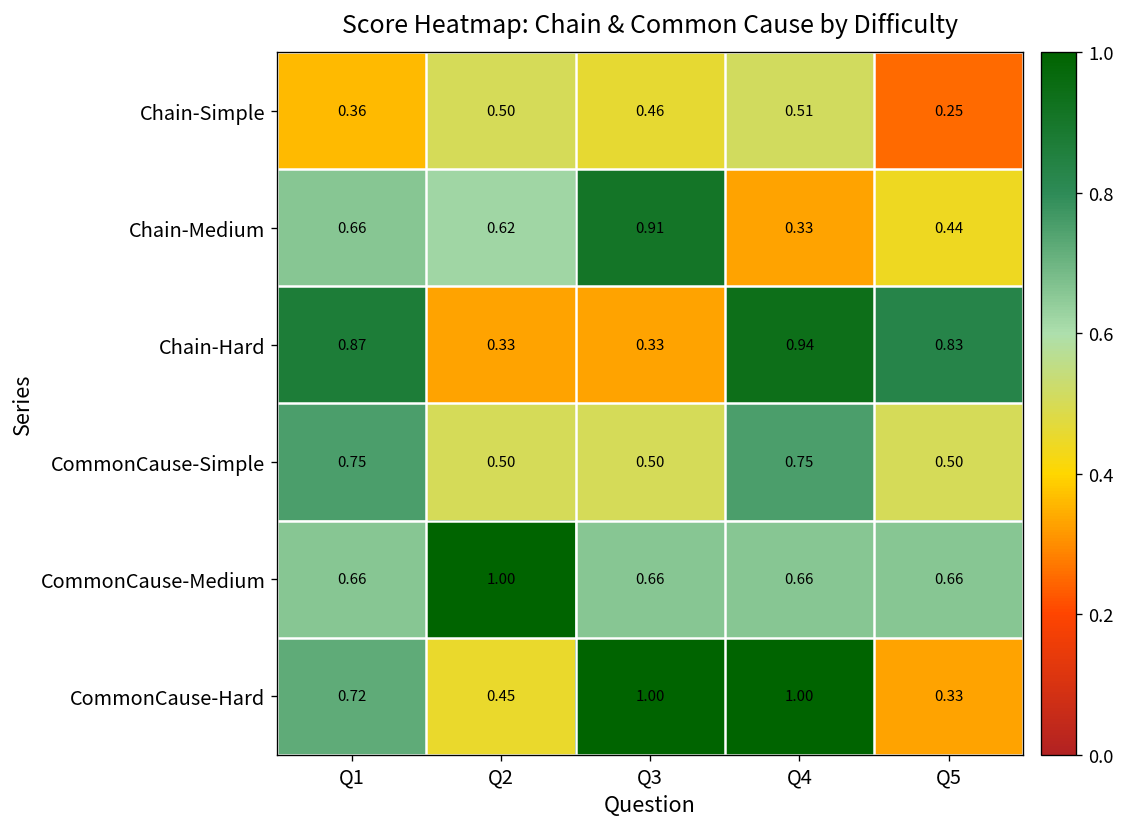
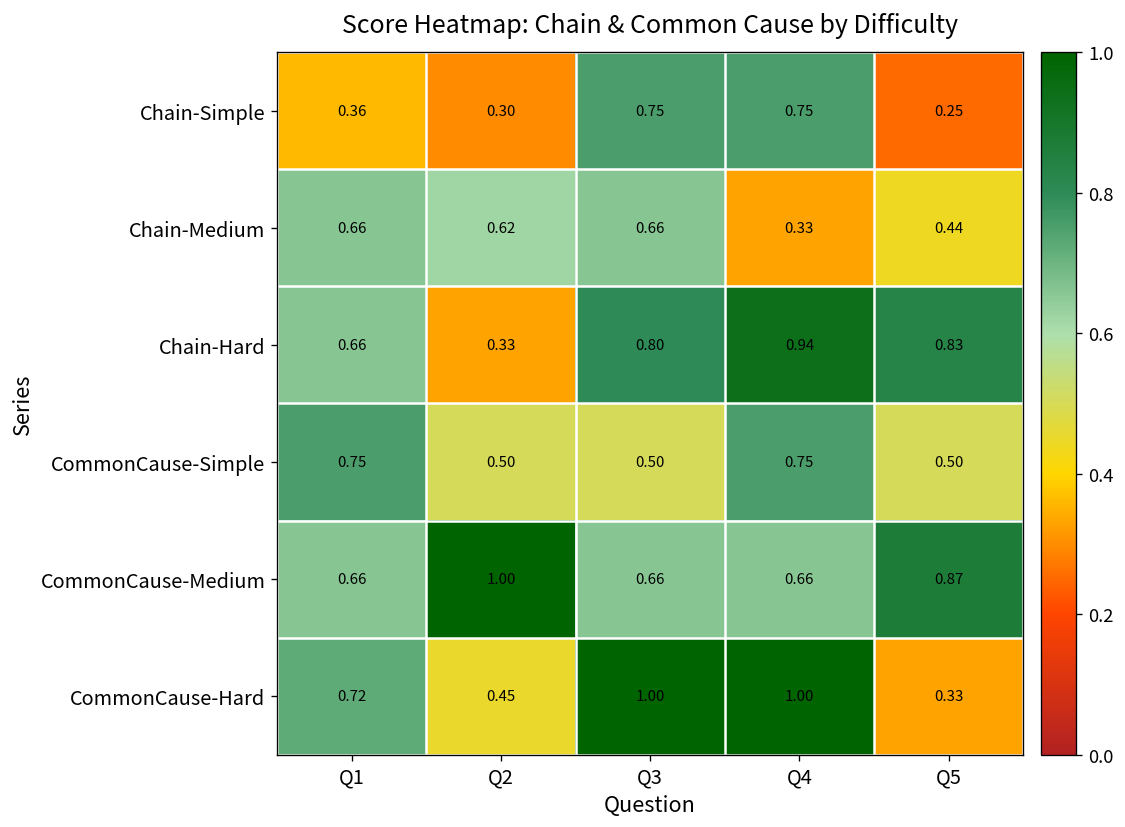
Chain-Simple, Q2: 0.50 -> 0.30
Chain-Simple, Q3: 0.46 -> 0.75
Chain-Simple, Q4: 0.51 -> 0.75
Chain-Medium, Q3: 0.91 -> 0.66
Chain-Hard, Q1: 0.87 -> 0.66
Chain-Hard, Q3: 0.33 -> 0.80
CommonCause-Medium, Q5: 0.66 -> 0.87
